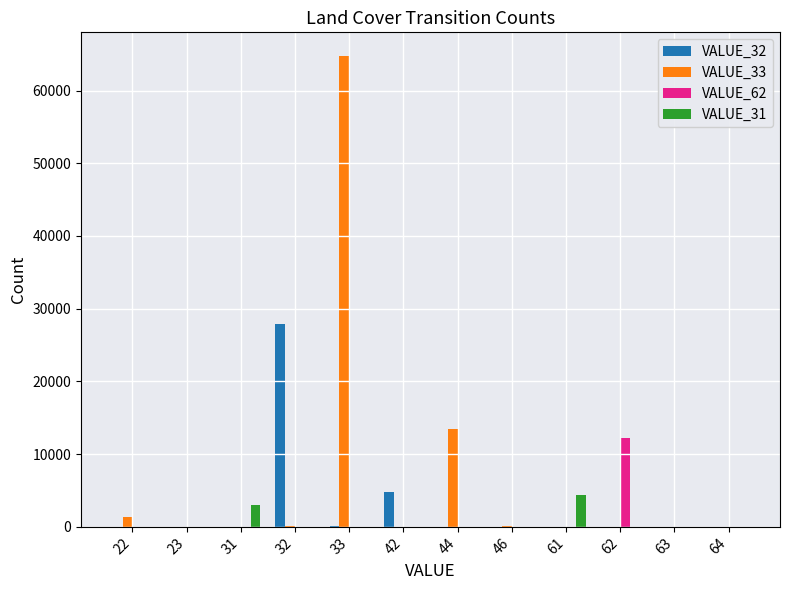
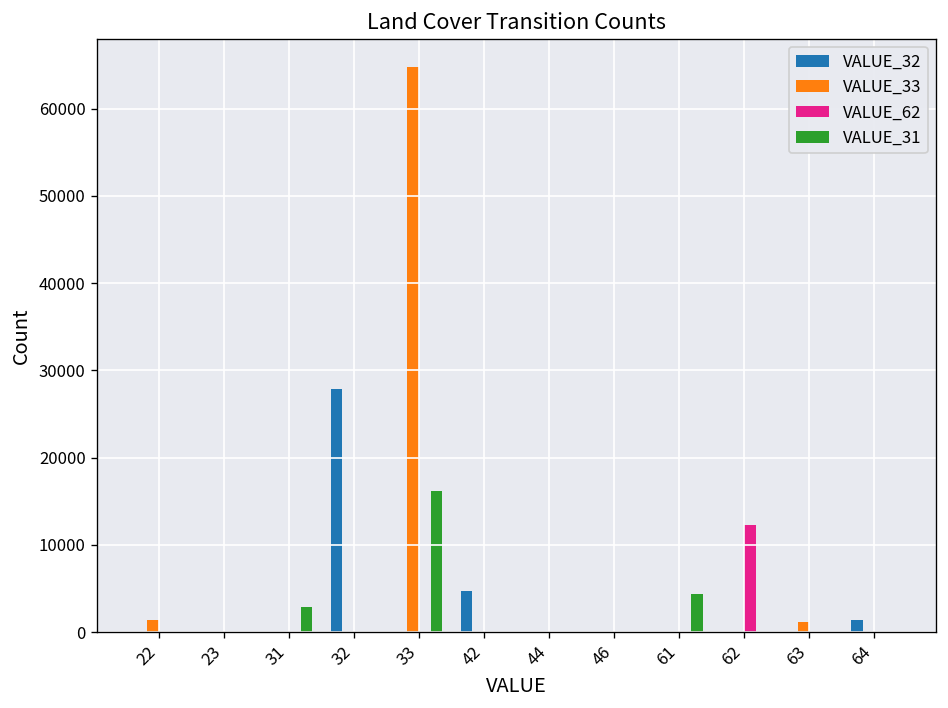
VALUE_31, 33: 0 -> 16000
VALUE_33, 44: 13000 -> 0
VALUE_33, 63: 0 -> 1000
VALUE_32, 64: 0 -> 1000
